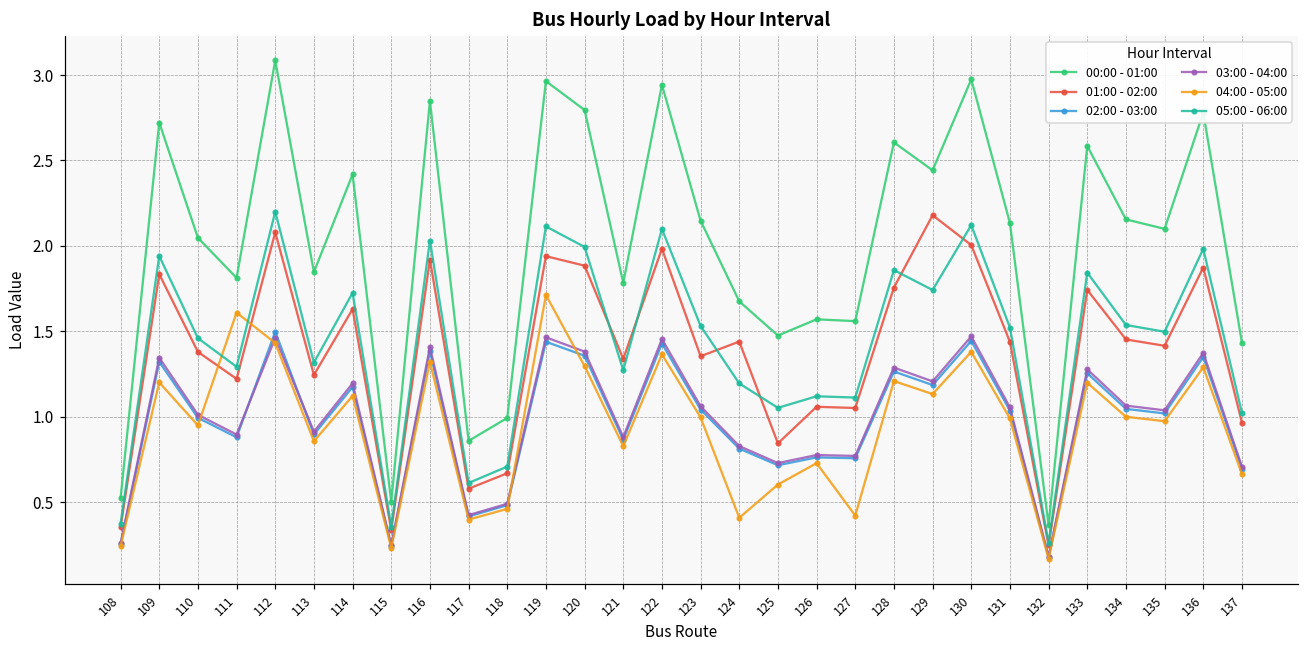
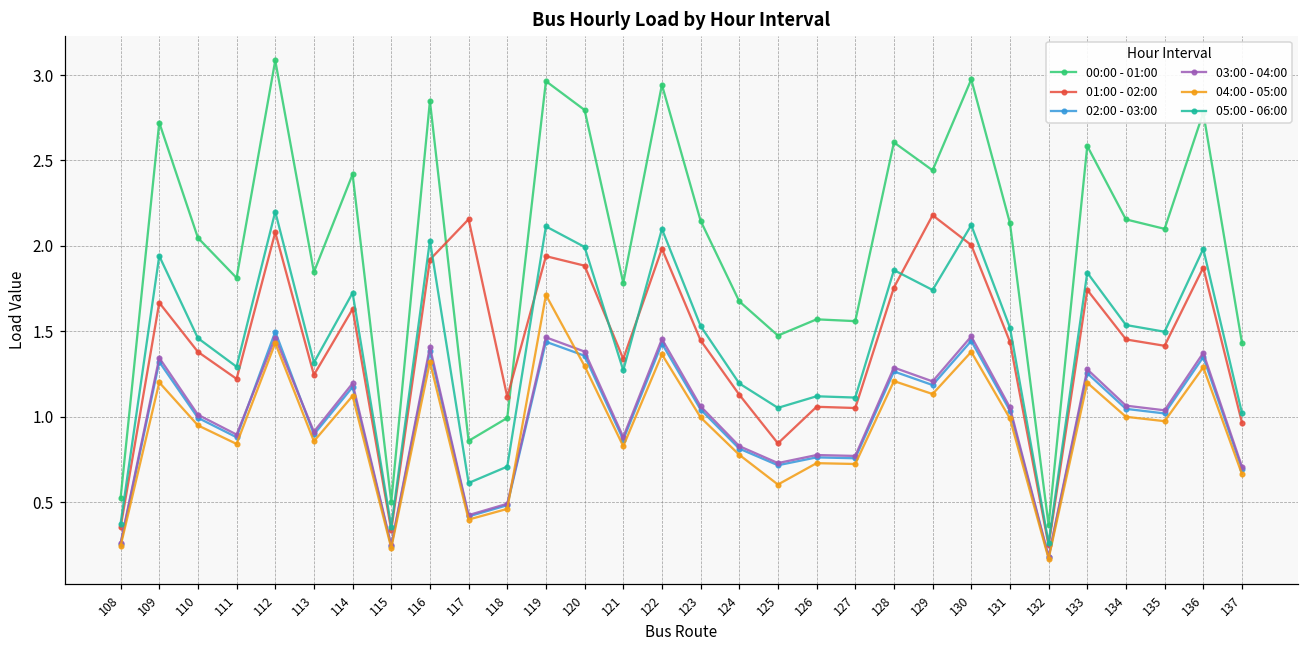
01:00 - 02:00, 109: 1.83 -> 1.67
04:00 - 05:00, 111: 1.61 -> 0.84
01:00 - 02:00, 117: 0.58 -> 2.16
01:00 - 02:00, 118: 0.67 -> 1.12
01:00 - 02:00, 123: 1.35 -> 1.45
01:00 - 02:00, 124: 1.44 -> 1.13
04:00 - 05:00, 124: 0.41 -> 0.78
04:00 - 05:00, 127: 0.42 -> 0.72
